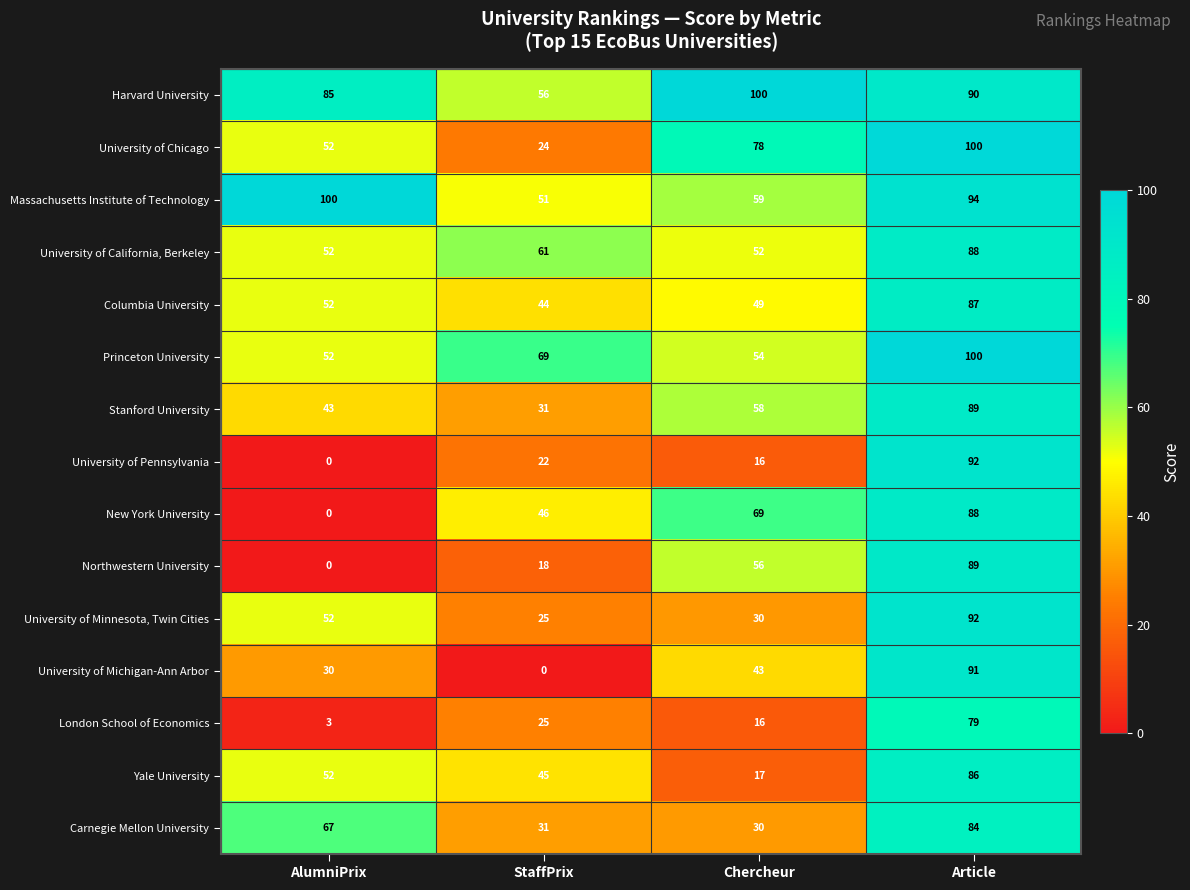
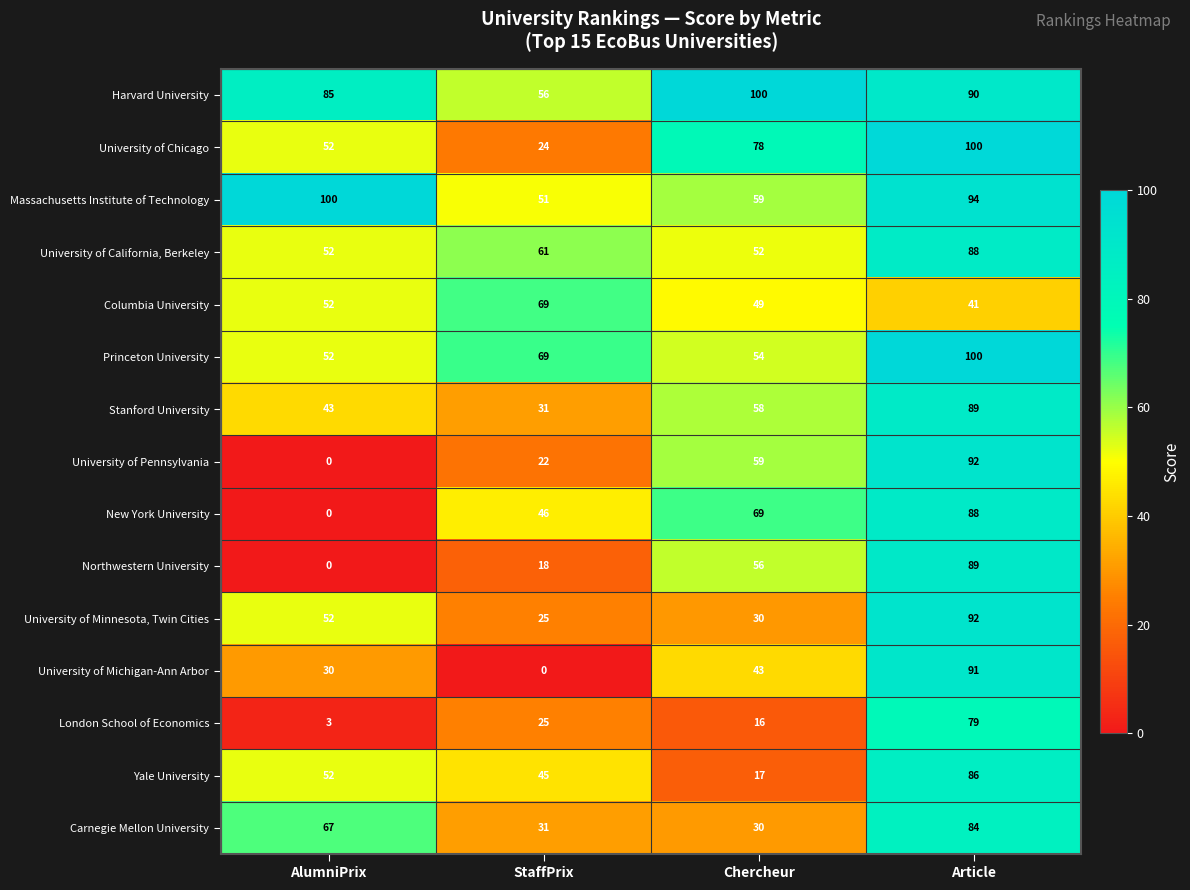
Columbia University, StaffPrix: 44 -> 69
Columbia University, Article: 87 -> 41
University of Pennsylvania, Chercheur: 16 -> 59
